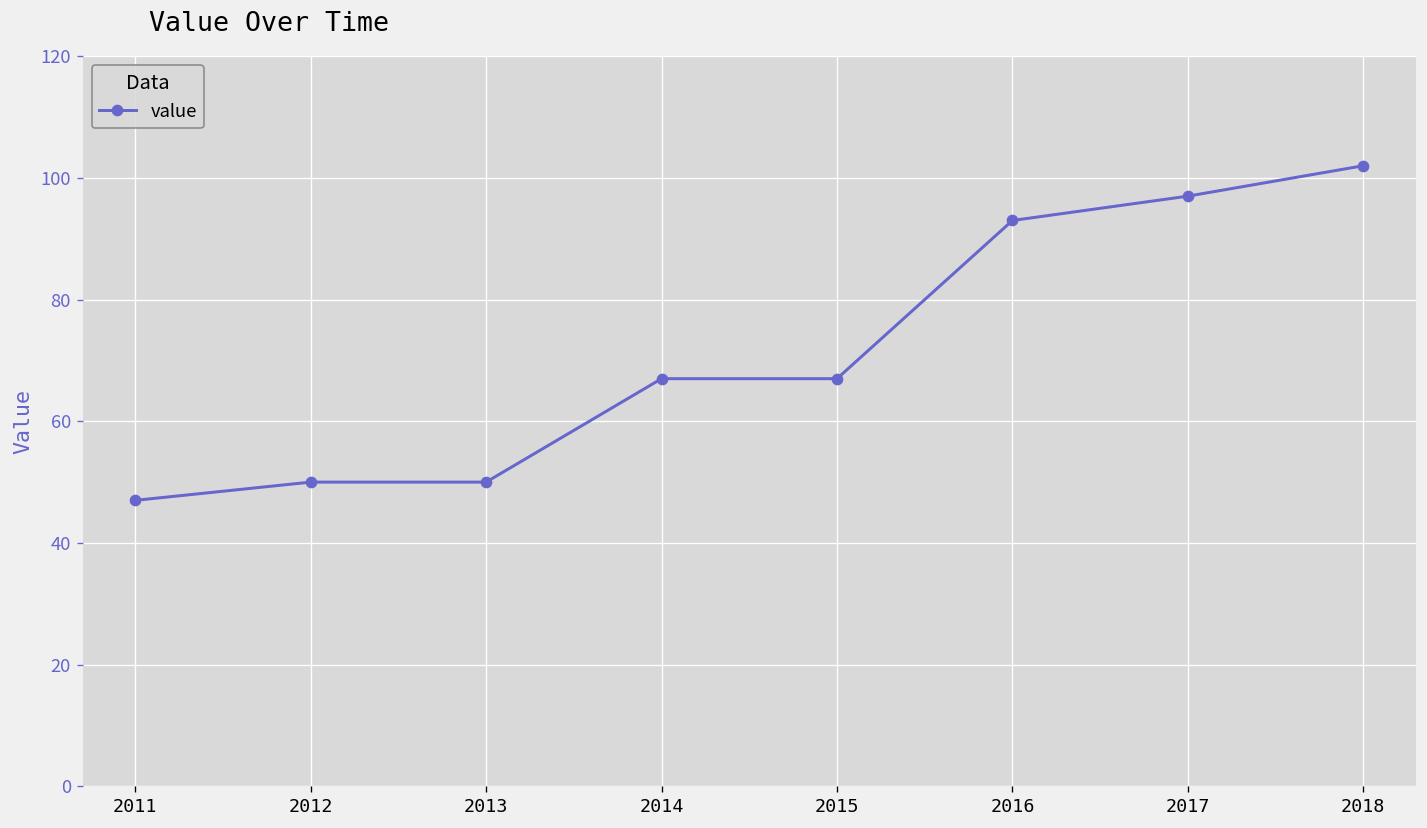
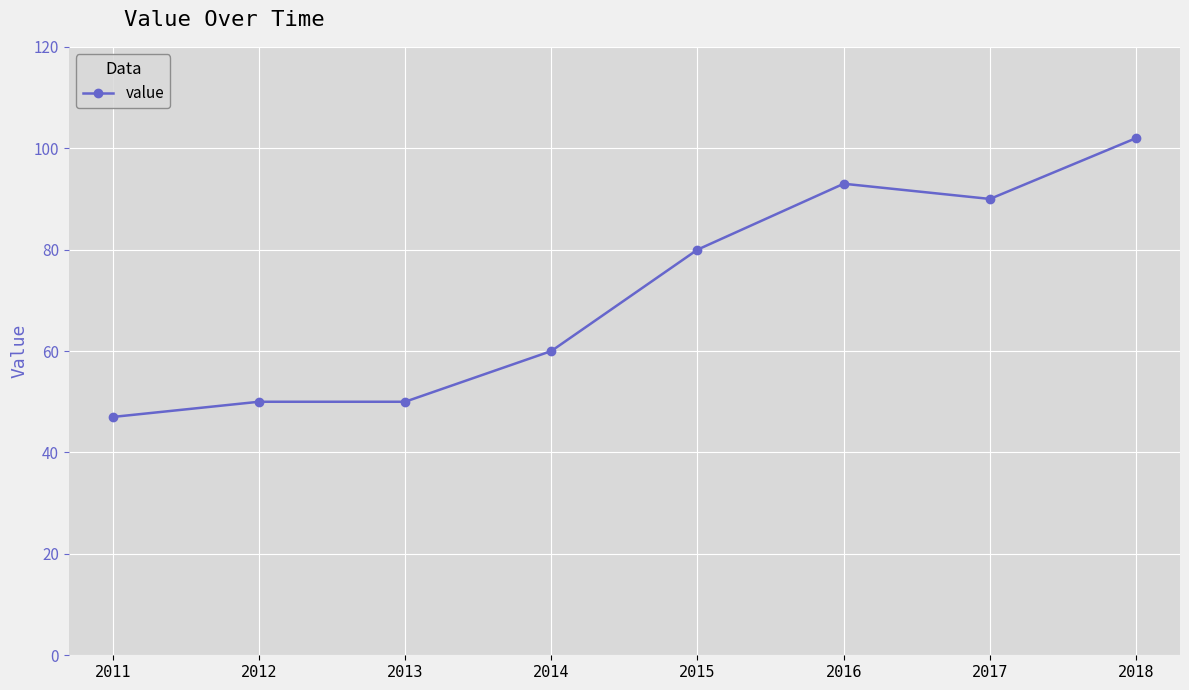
2014: 67 -> 60
2015: 67 -> 80
2017: 97 -> 90
